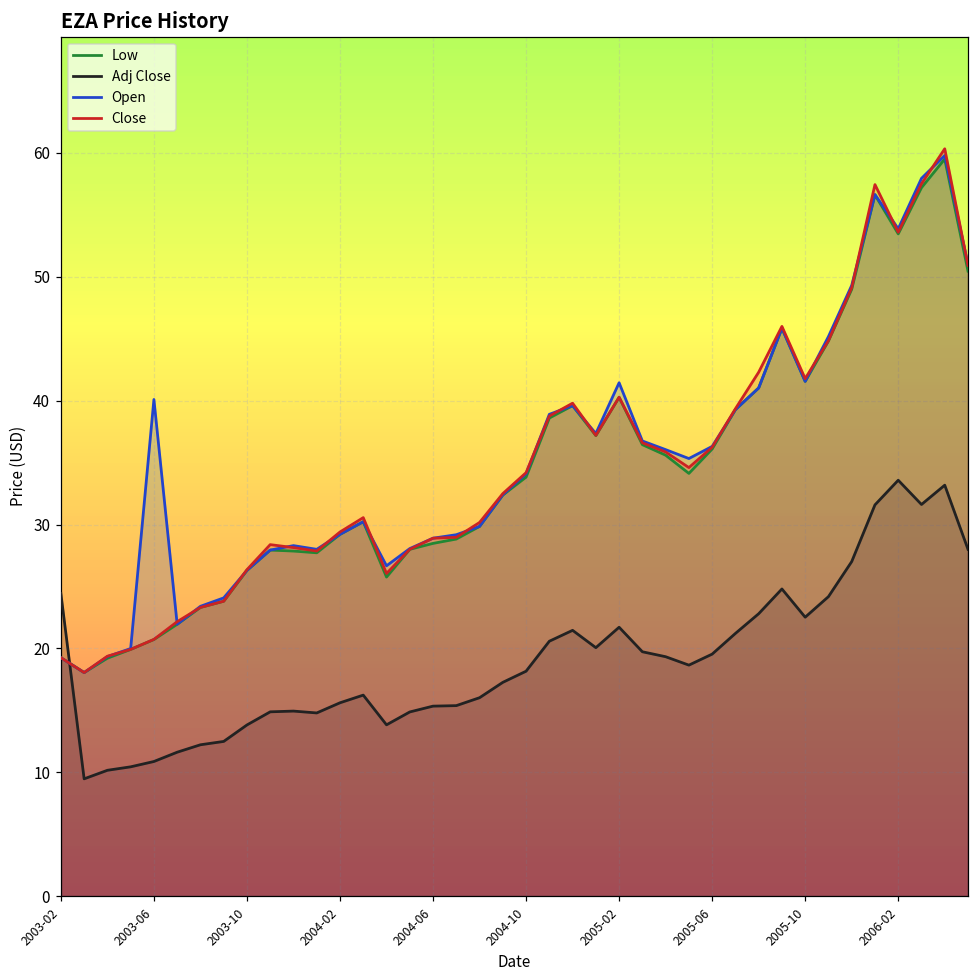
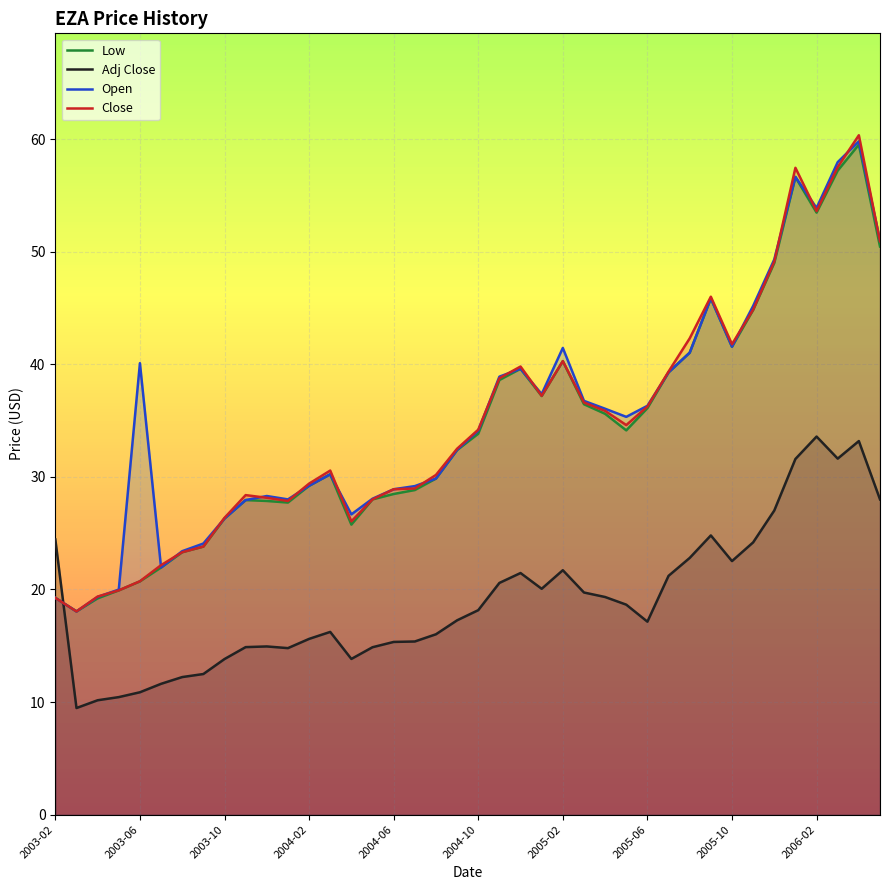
Adj Close, 2005-06: 19.5 -> 17.1
